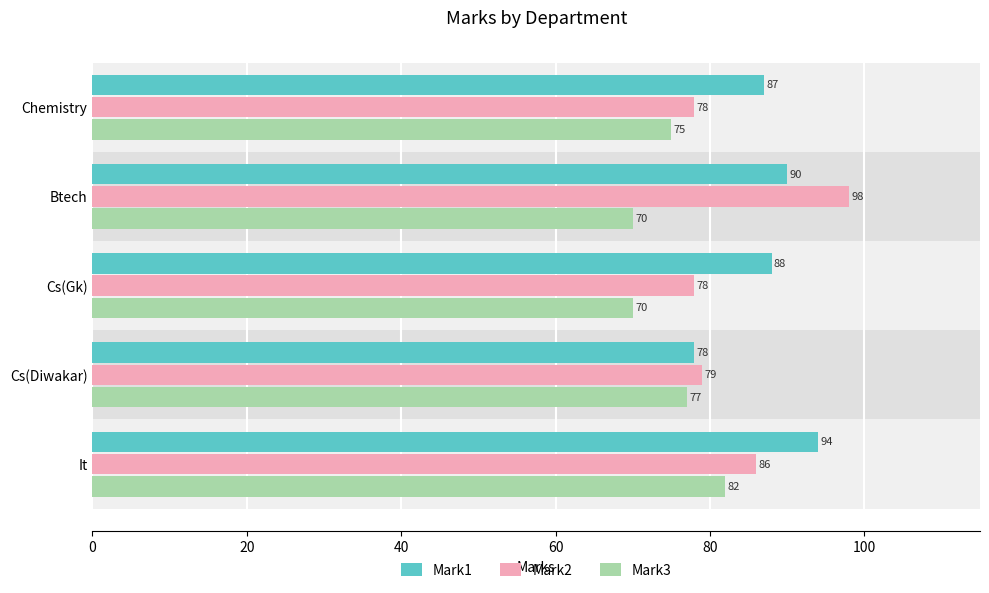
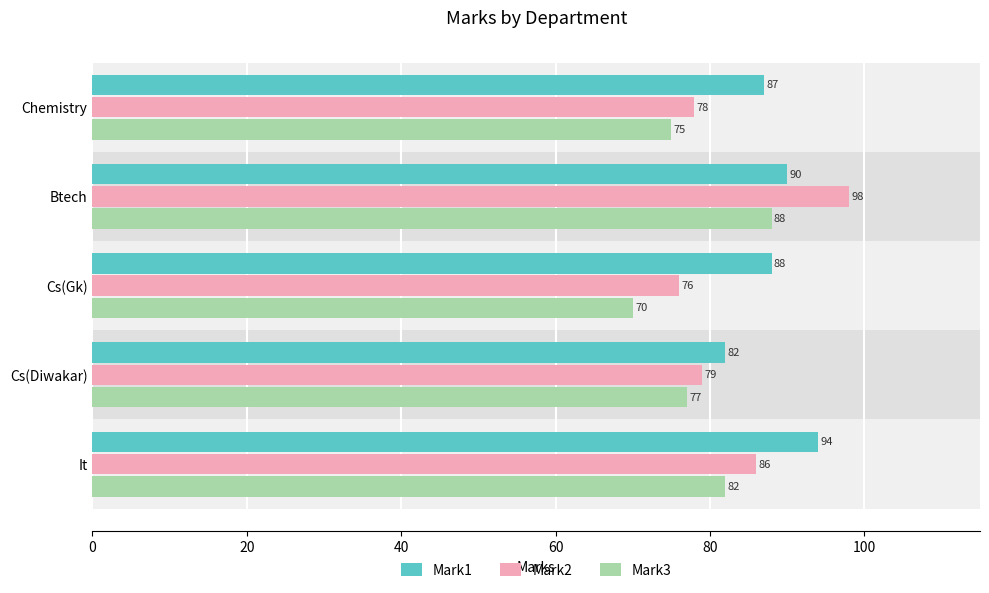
Mark3, Btech: 70 -> 88
Mark2, Cs(Gk): 78 -> 76
Mark1, Cs(Diwakar): 78 -> 82
